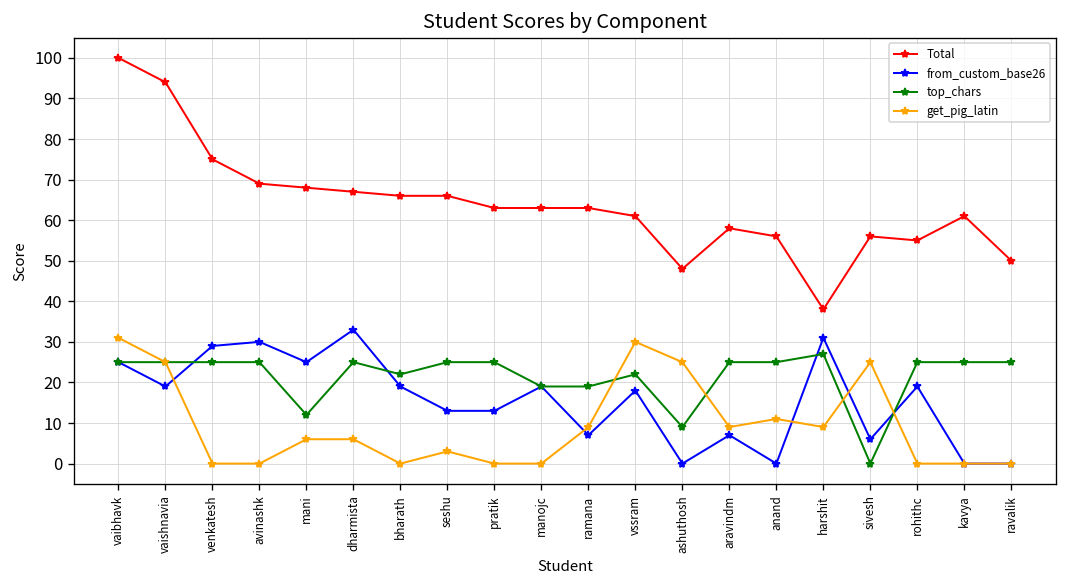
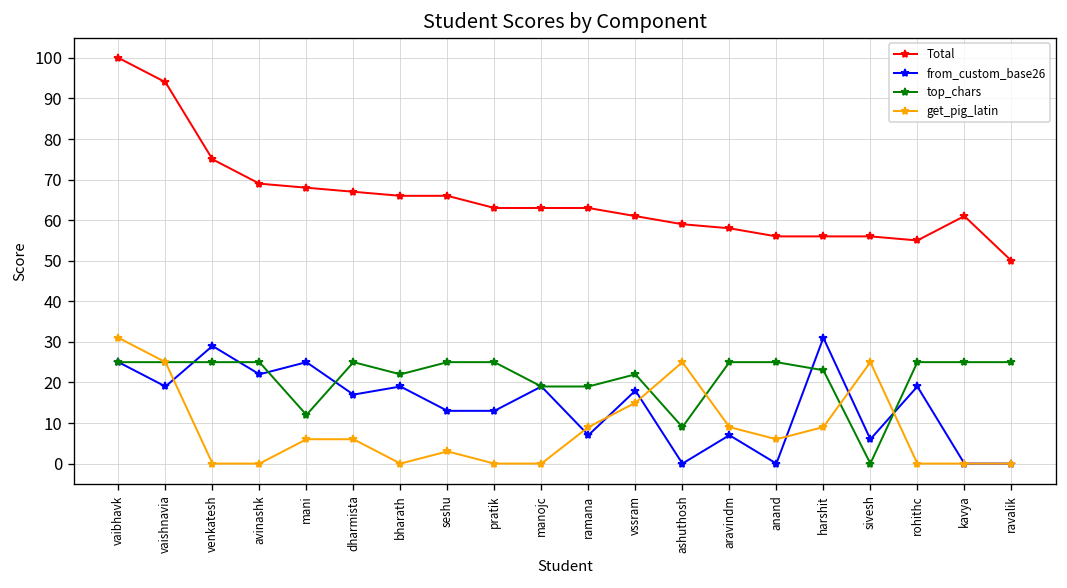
from_custom_base26, avinashk: 30 -> 22
from_custom_base26, dharmista: 33 -> 17
get_pig_latin, vssram: 30 -> 15
Total, ashuthosh: 48 -> 59
get_pig_latin, anand: 11 -> 6
Total, harshit: 38 -> 56
top_chars, harshit: 27 -> 23
